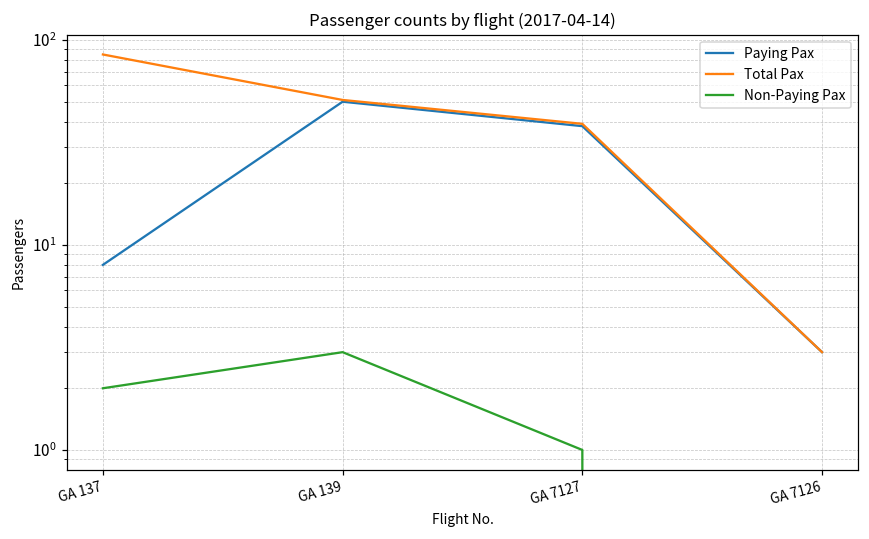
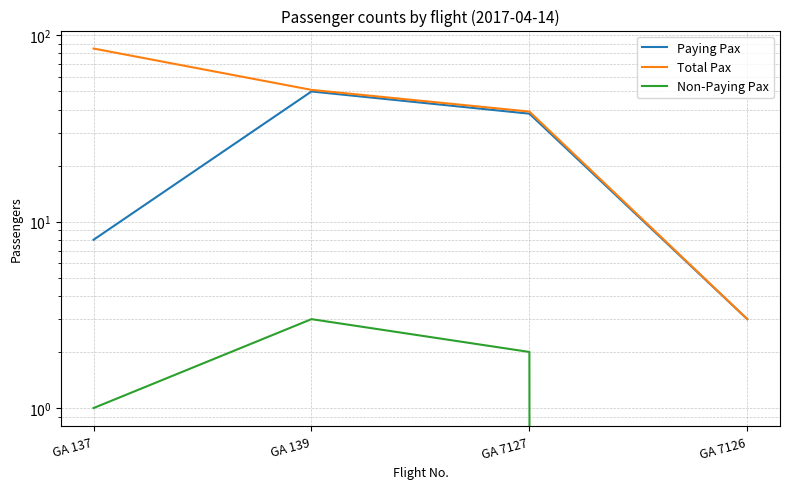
Non-Paying Pax, GA 137: 2 -> 1
Non-Paying Pax, GA 7127: 1 -> 2
